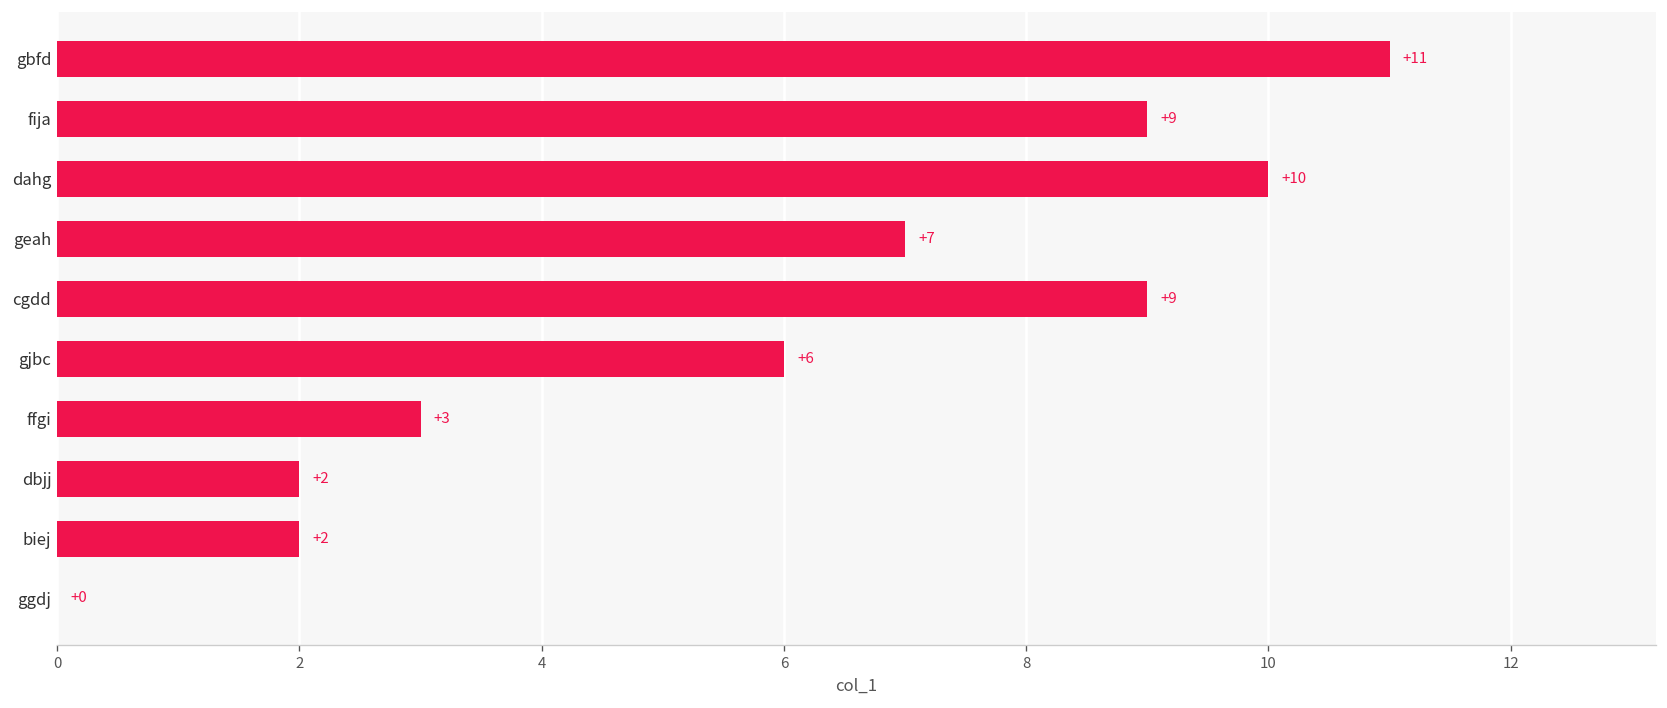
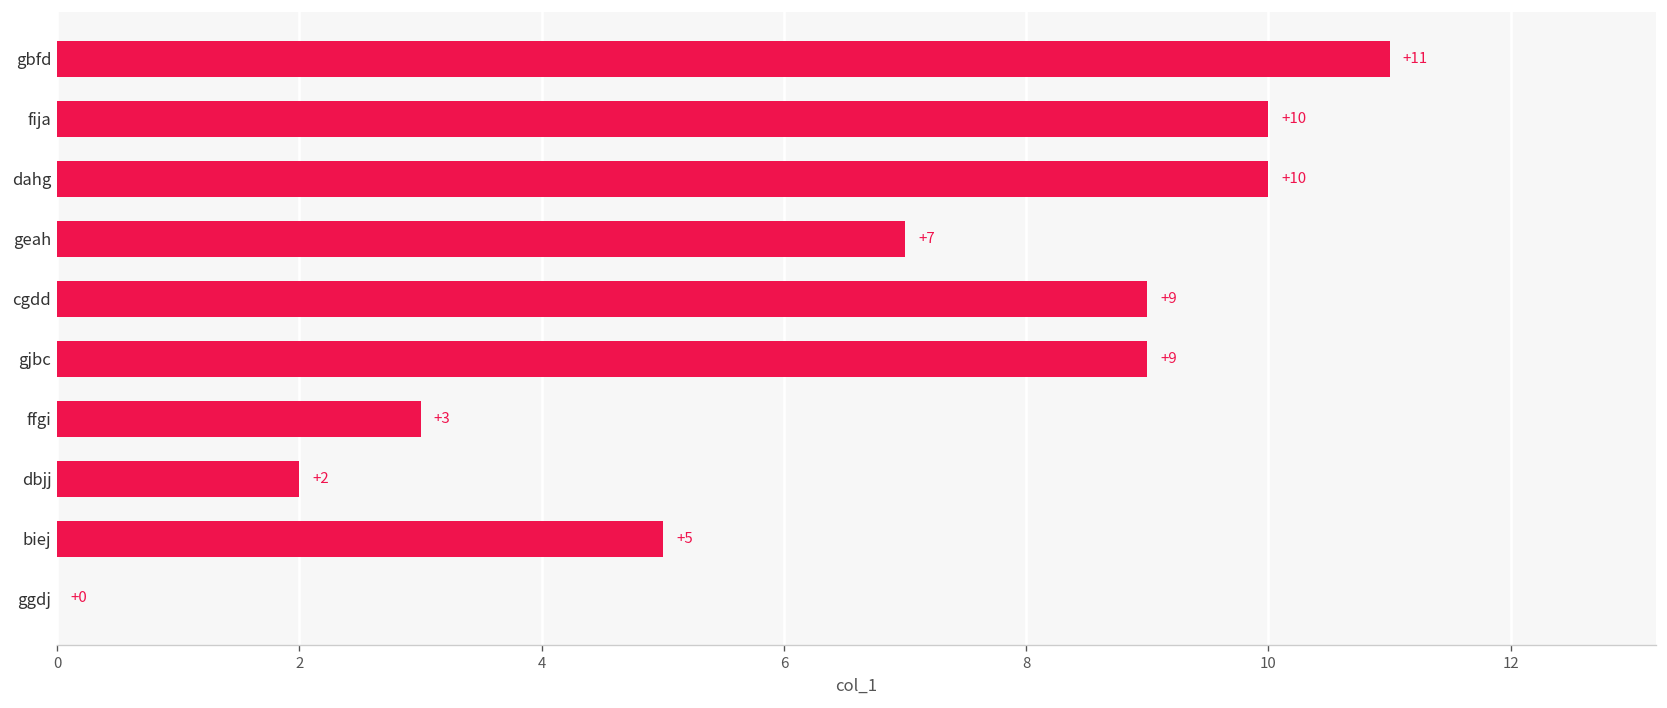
fija: +9 -> +10
gjbc: +6 -> +9
biej: +2 -> +5
